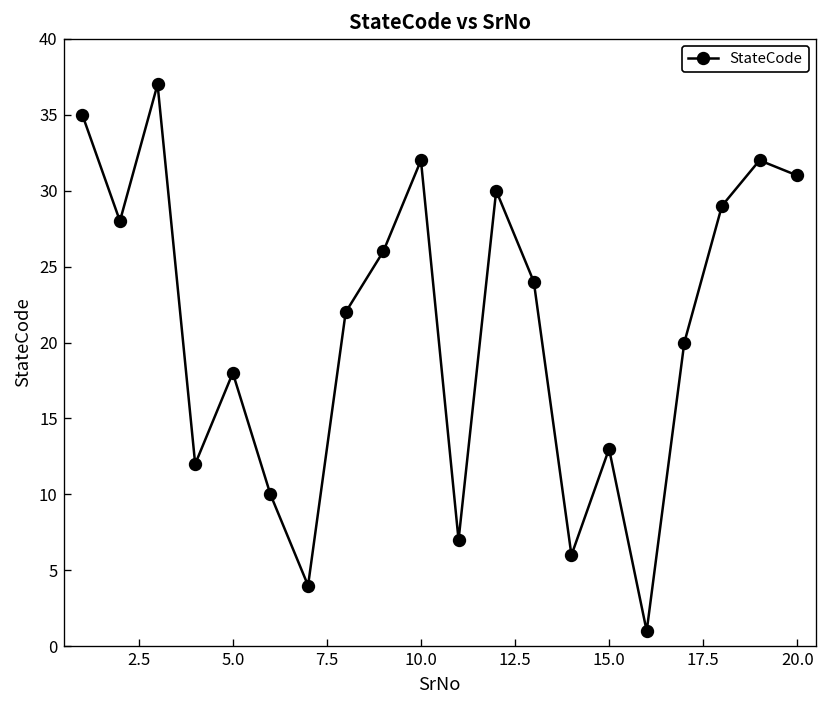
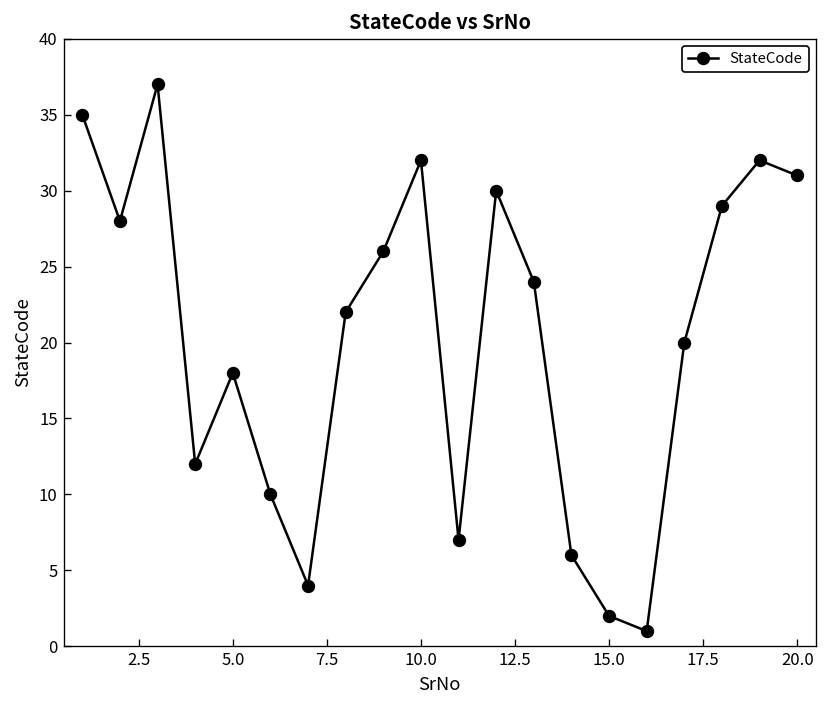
15.0: 13 -> 2
